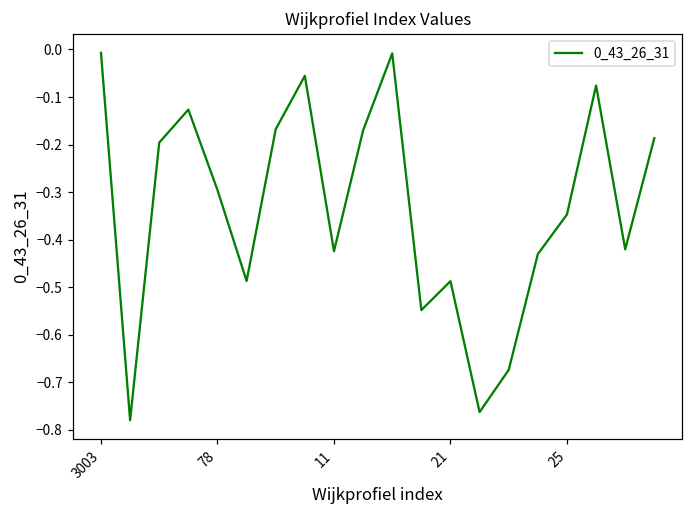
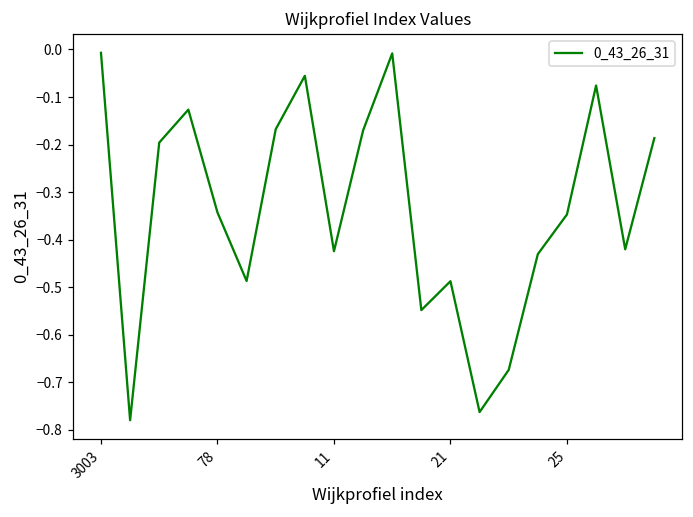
78: -0.30 -> -0.34
